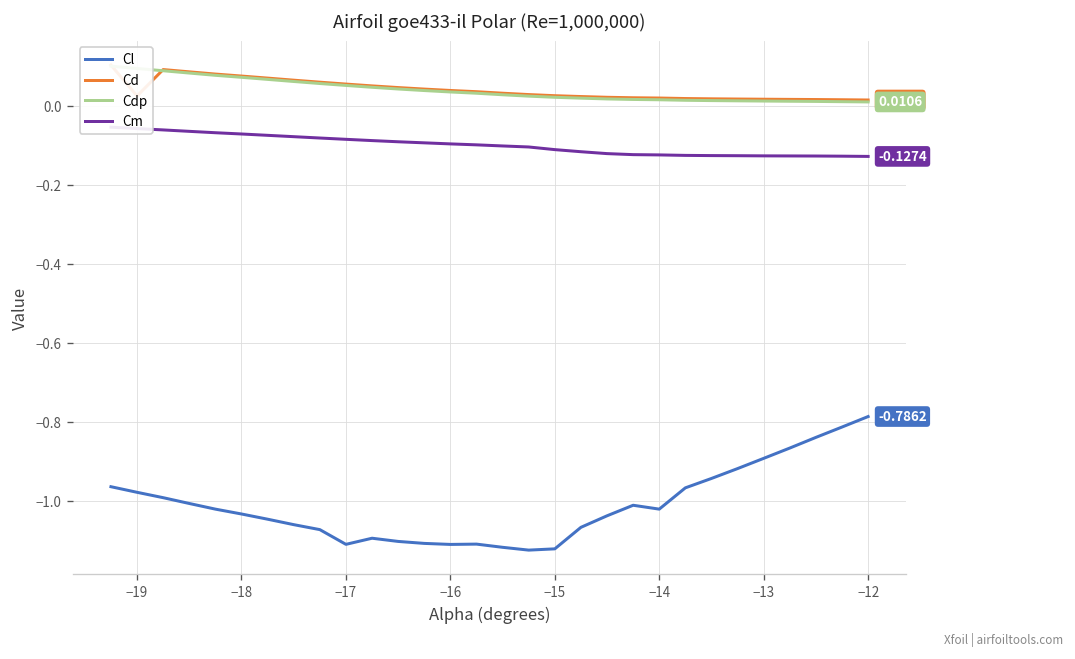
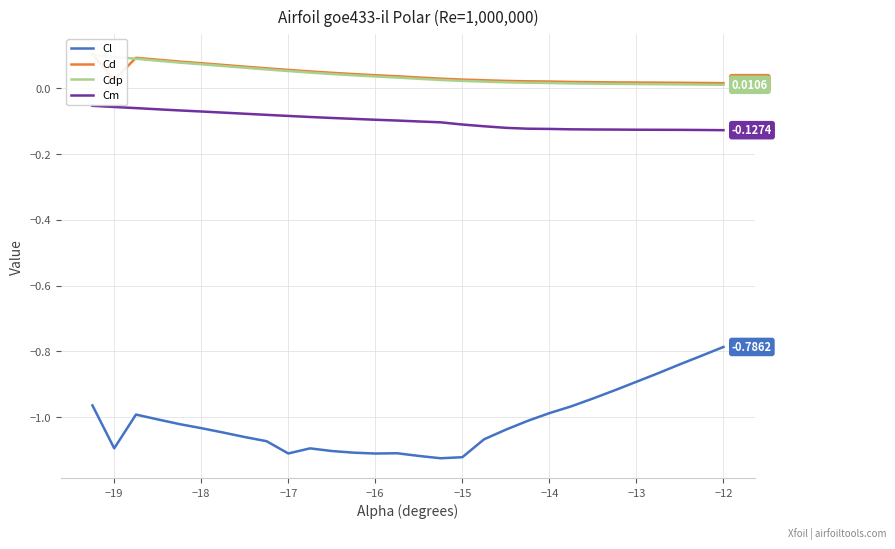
Cl, −19: -0.98 -> -1.09
Cl, −14: -1.02 -> -0.99
